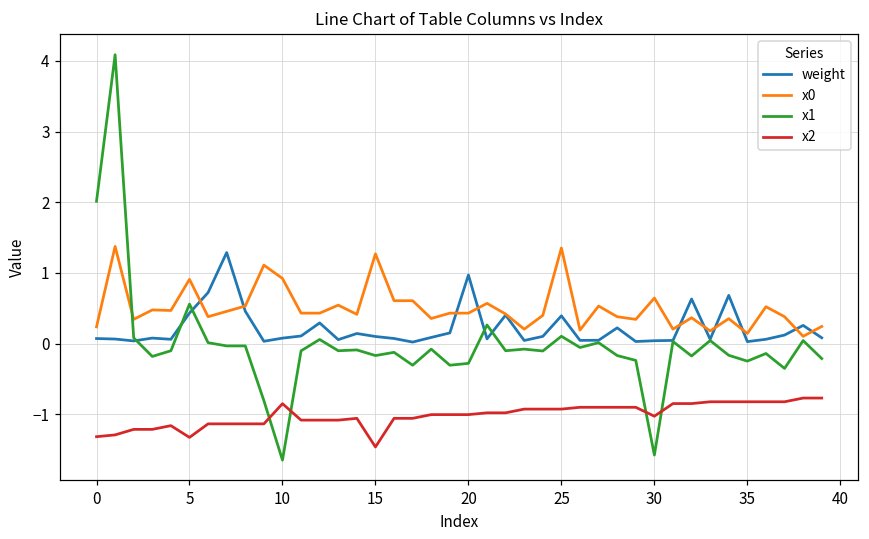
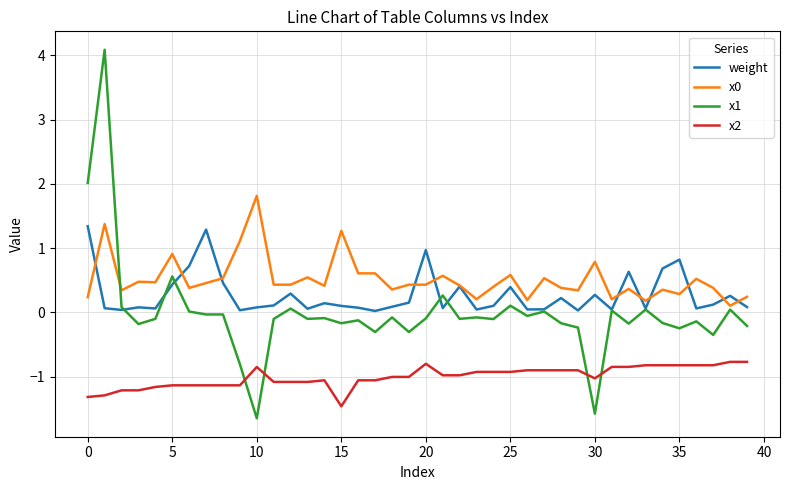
weight, 0: 0.1 -> 1.3
x2, 5: -1.3 -> -1.1
x0, 10: 0.9 -> 1.8
x1, 20: -0.3 -> -0.1
x2, 20: -1.0 -> -0.8
x0, 25: 1.4 -> 0.6
weight, 30: 0.0 -> 0.3
x0, 30: 0.6 -> 0.8
weight, 35: 0.0 -> 0.8
x0, 35: 0.1 -> 0.3
